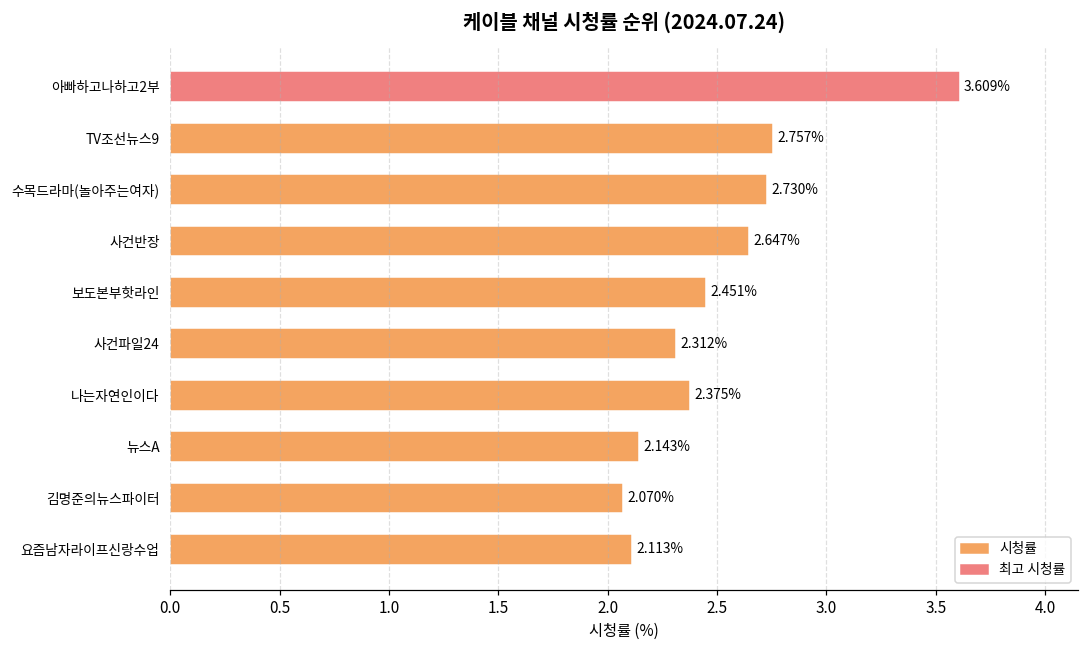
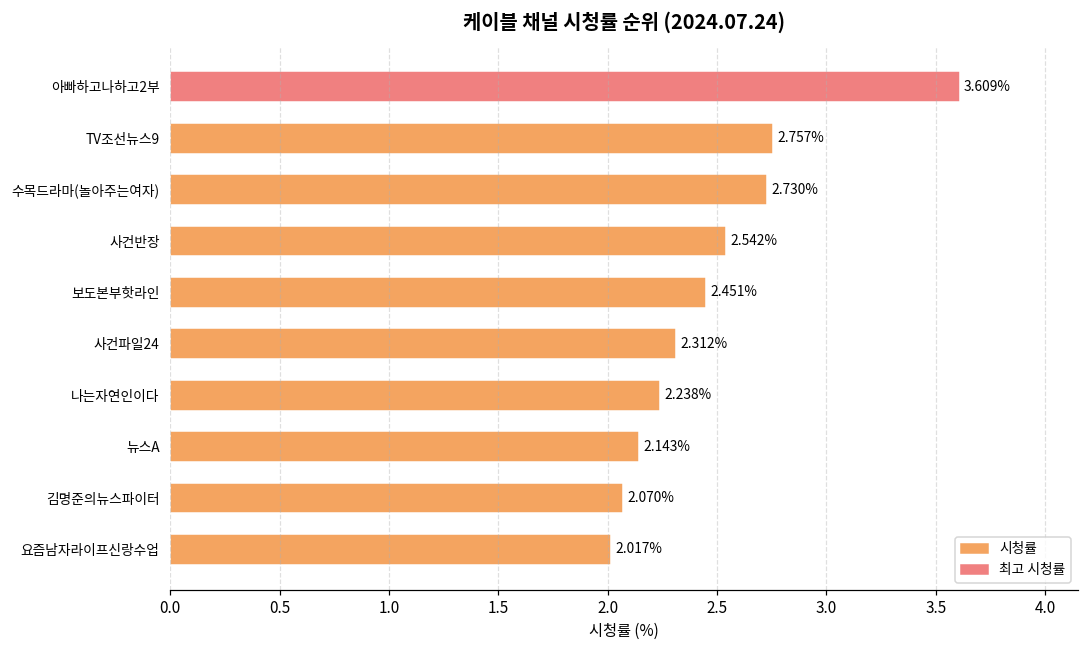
사건반장: 2.647% -> 2.542%
나는자연인이다: 2.375% -> 2.238%
요즘남자라이프신랑수업: 2.113% -> 2.017%
